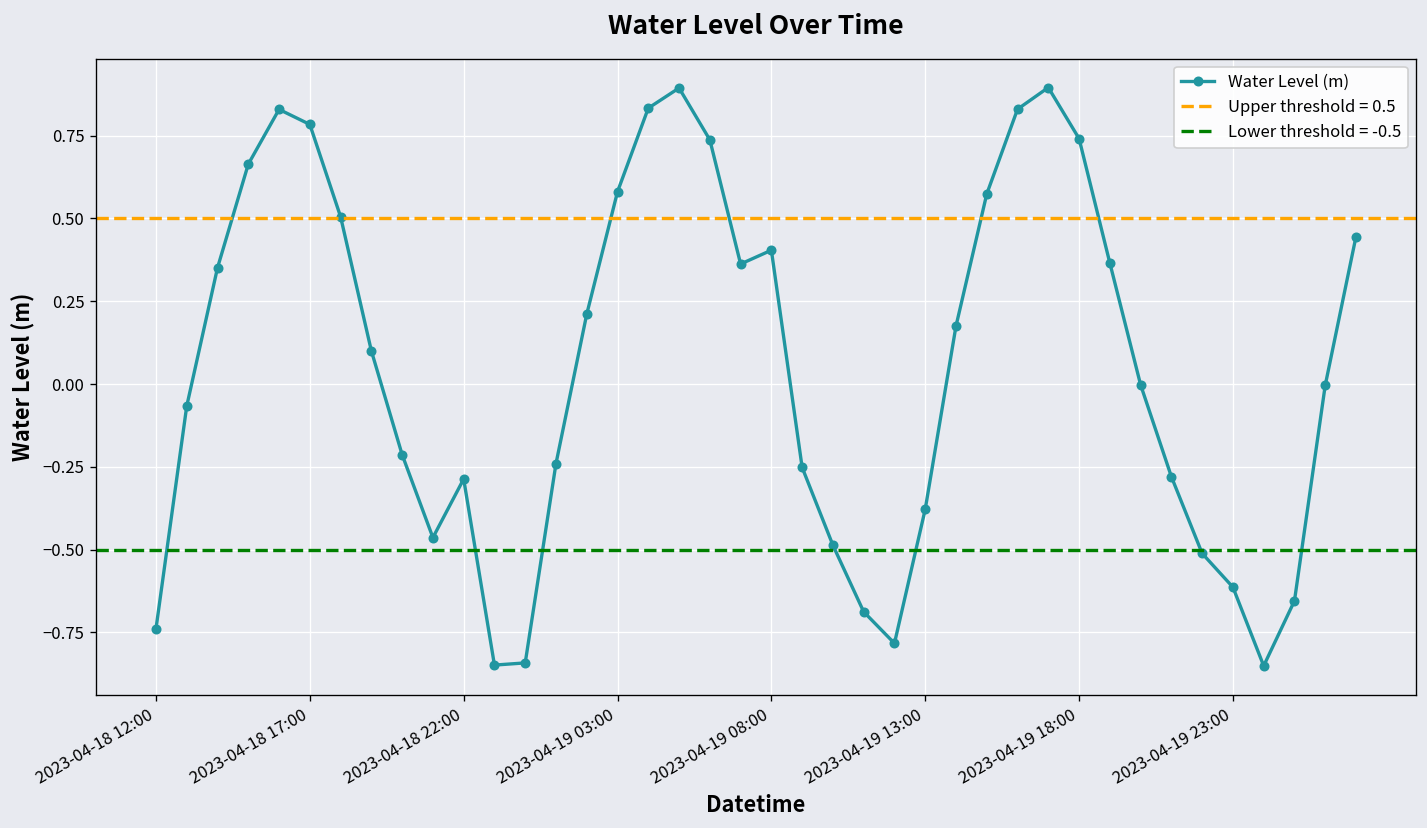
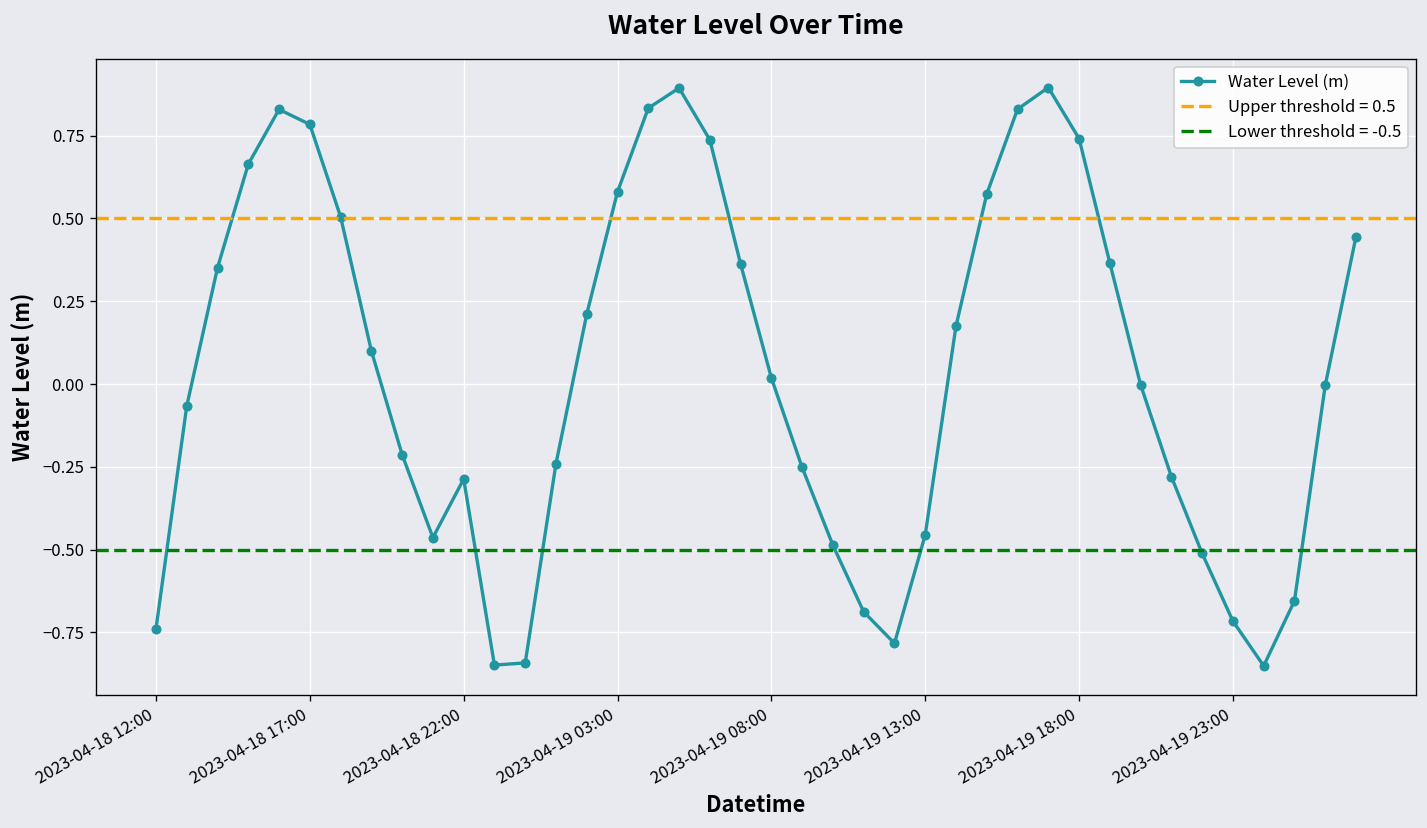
2023-04-19 08:00: 0.40 -> 0.02
2023-04-19 13:00: -0.38 -> -0.46
2023-04-19 23:00: -0.61 -> -0.72
